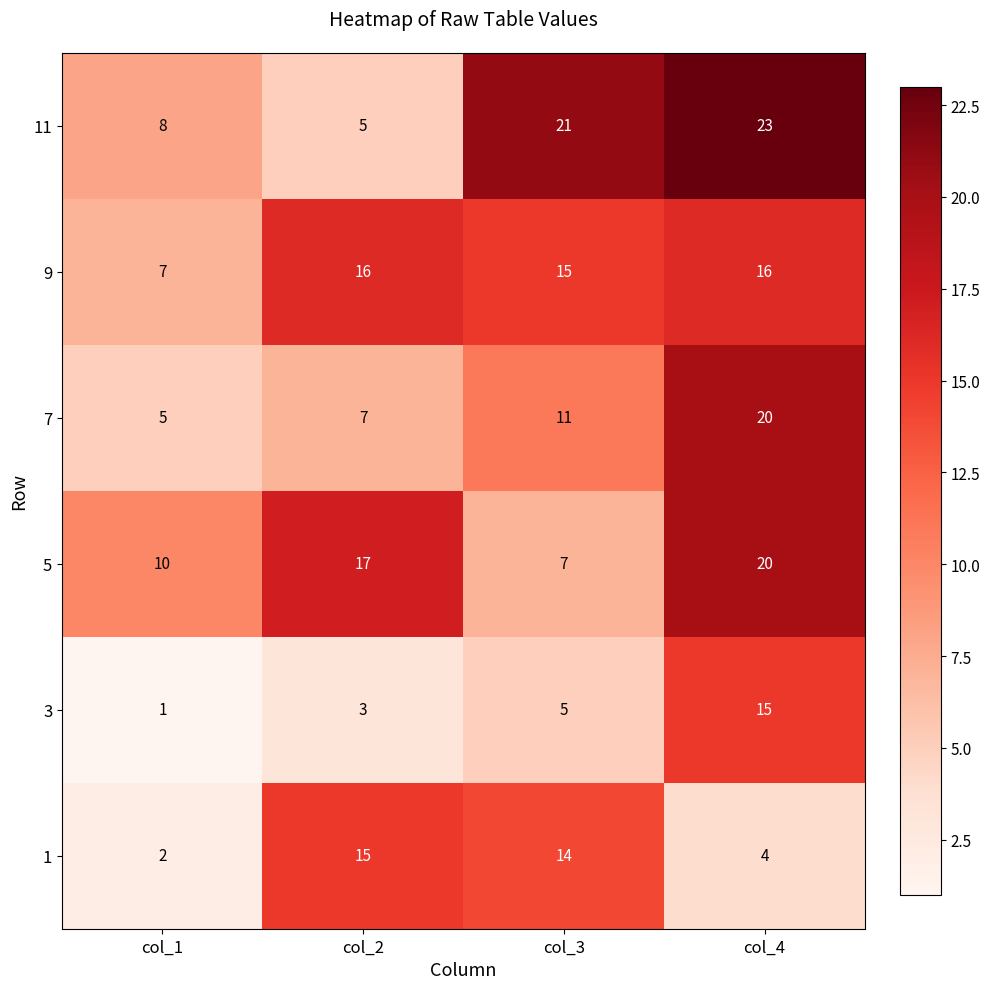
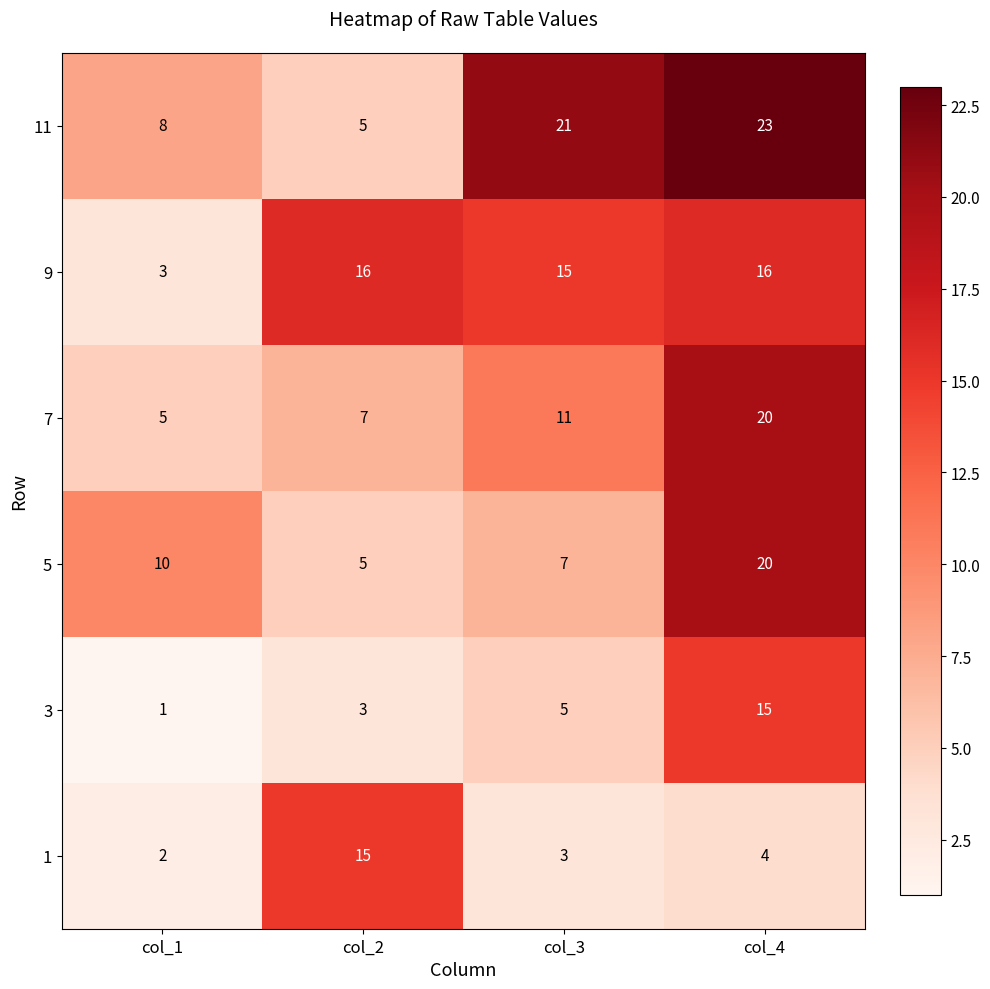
9, col_1: 7 -> 3
5, col_2: 17 -> 5
1, col_3: 14 -> 3
